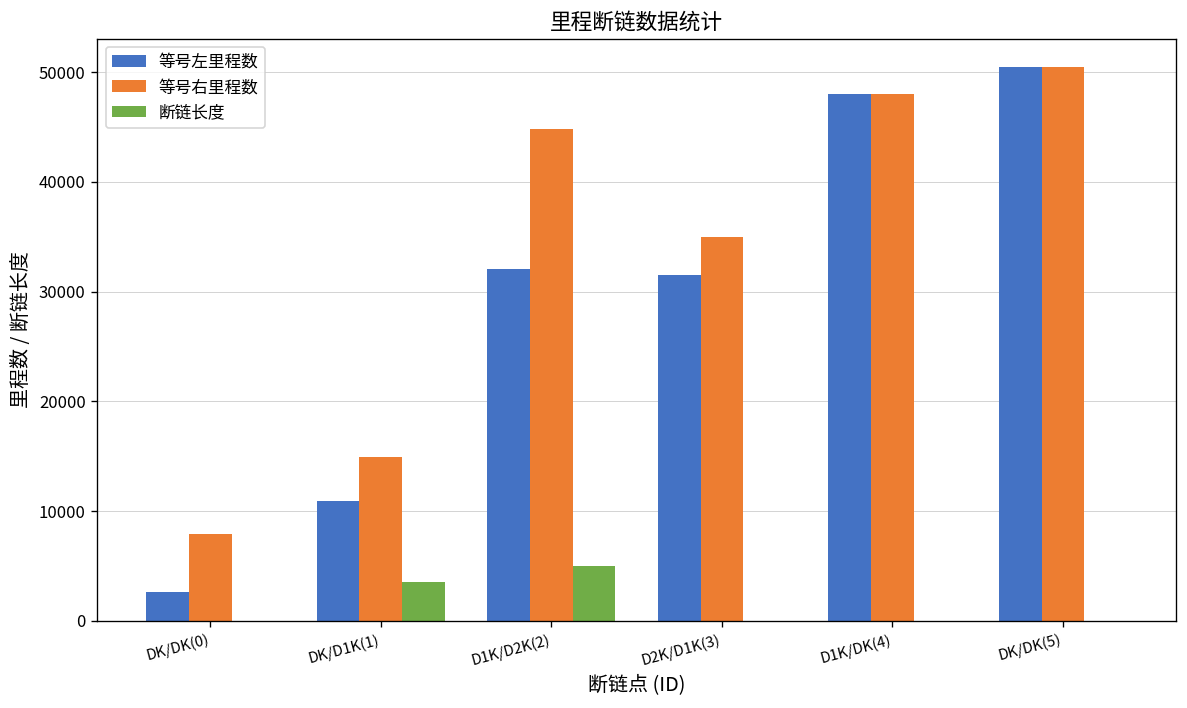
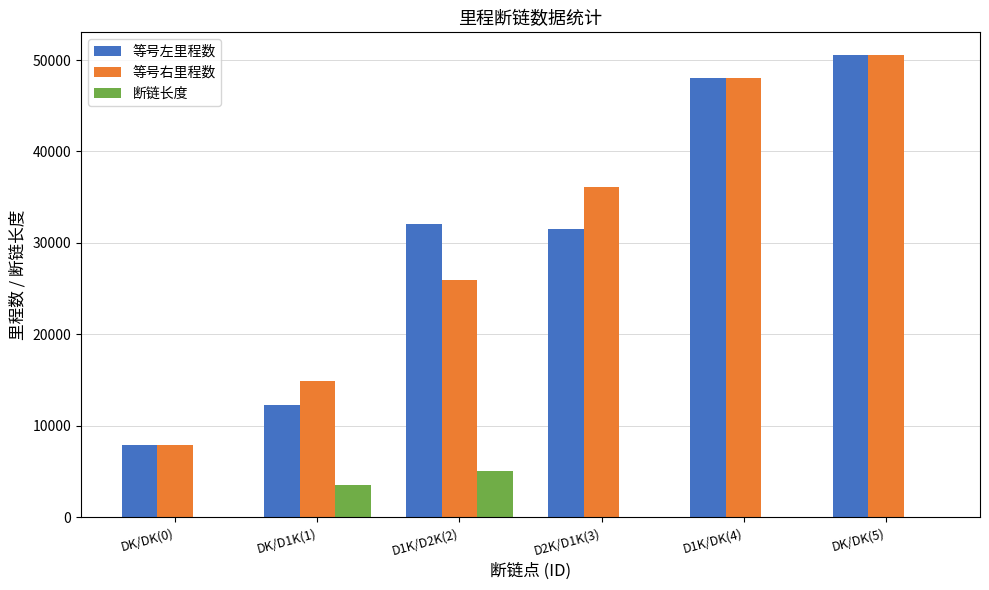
等号左里程数, DK/DK(0): 3000 -> 8000
等号左里程数, DK/D1K(1): 11000 -> 12000
等号右里程数, D1K/D2K(2): 45000 -> 26000
等号右里程数, D2K/D1K(3): 35000 -> 36000
